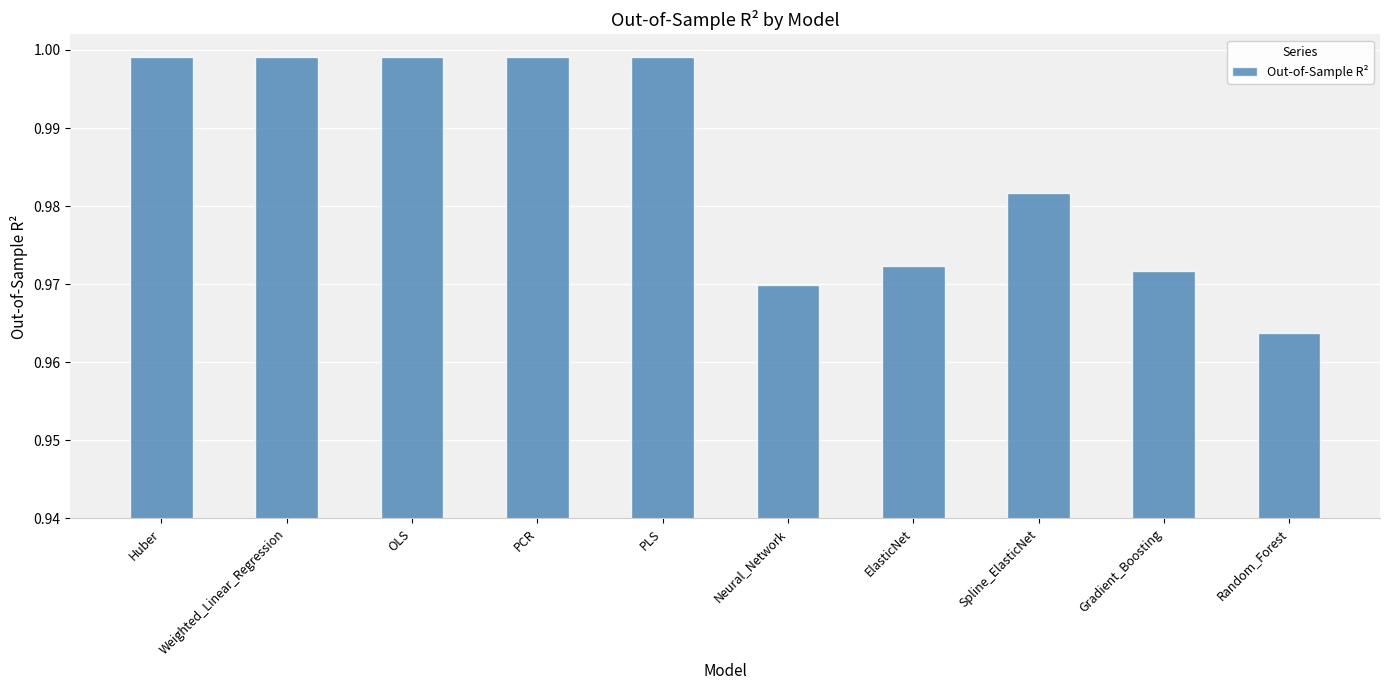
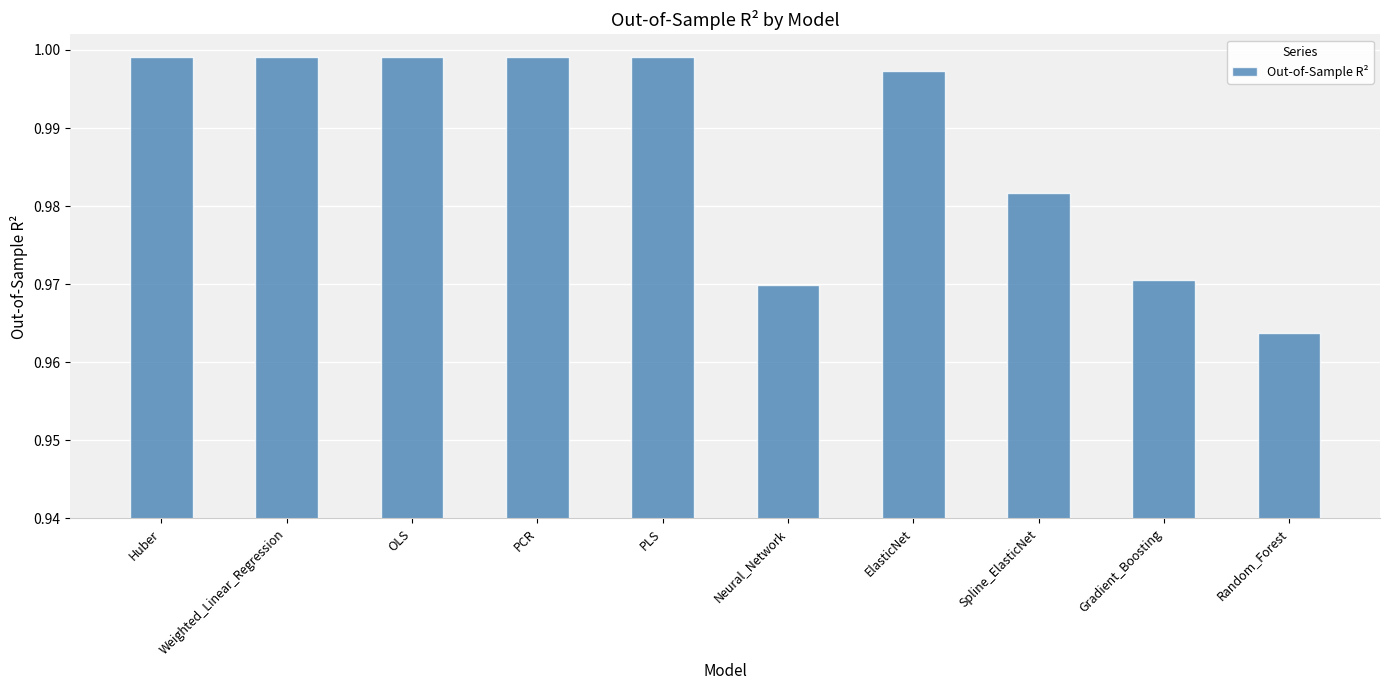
ElasticNet: 0.972 -> 0.997
Gradient_Boosting: 0.972 -> 0.971
